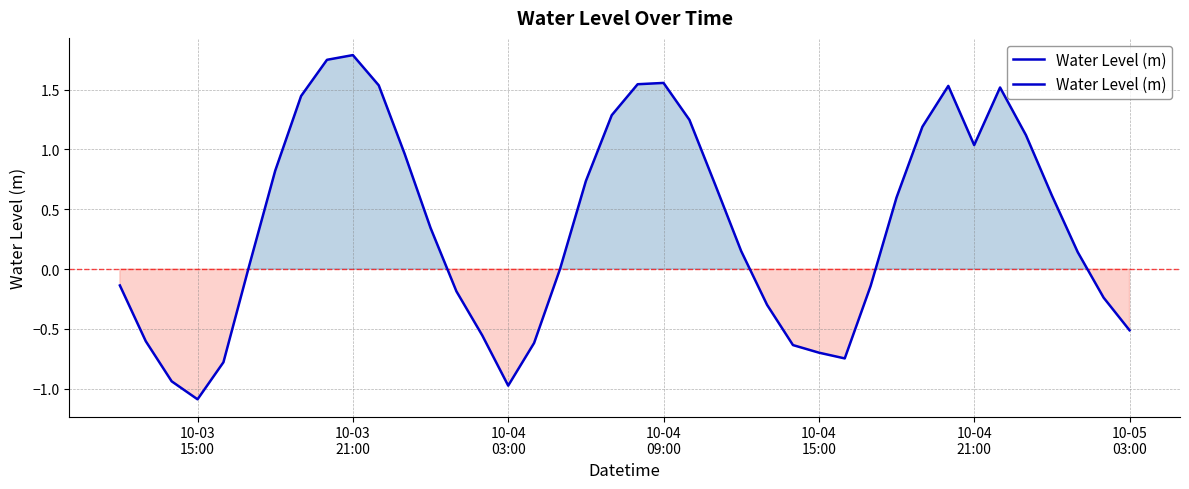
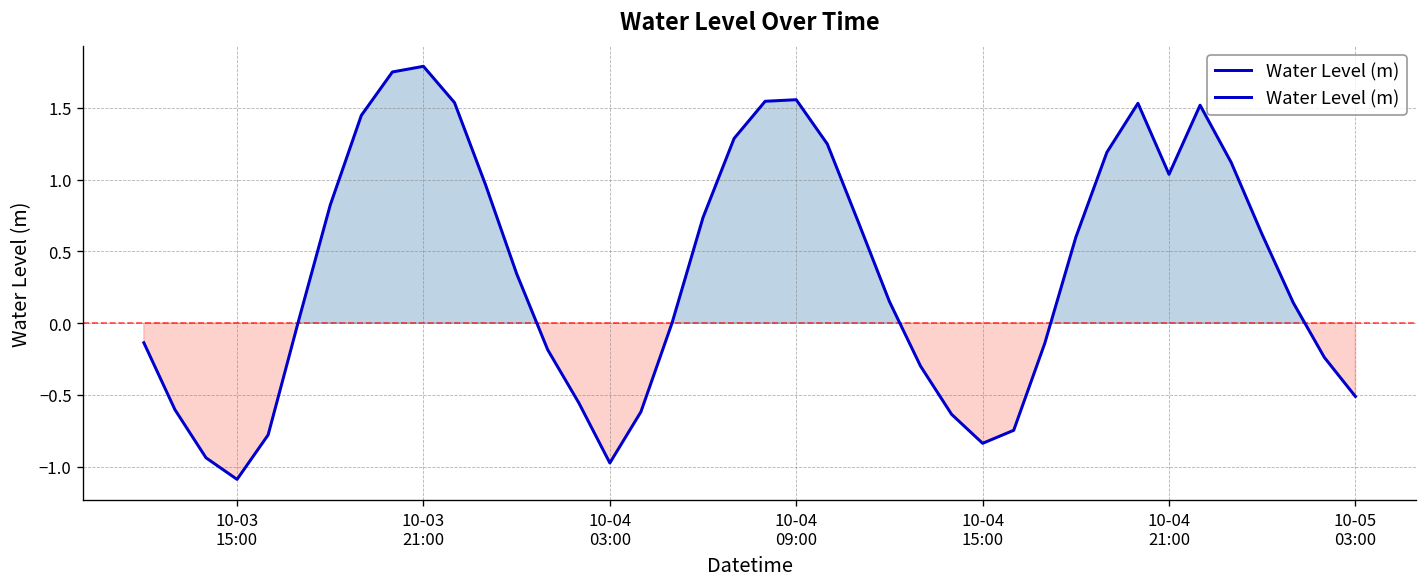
10-04 15:00: -0.70 -> -0.84
